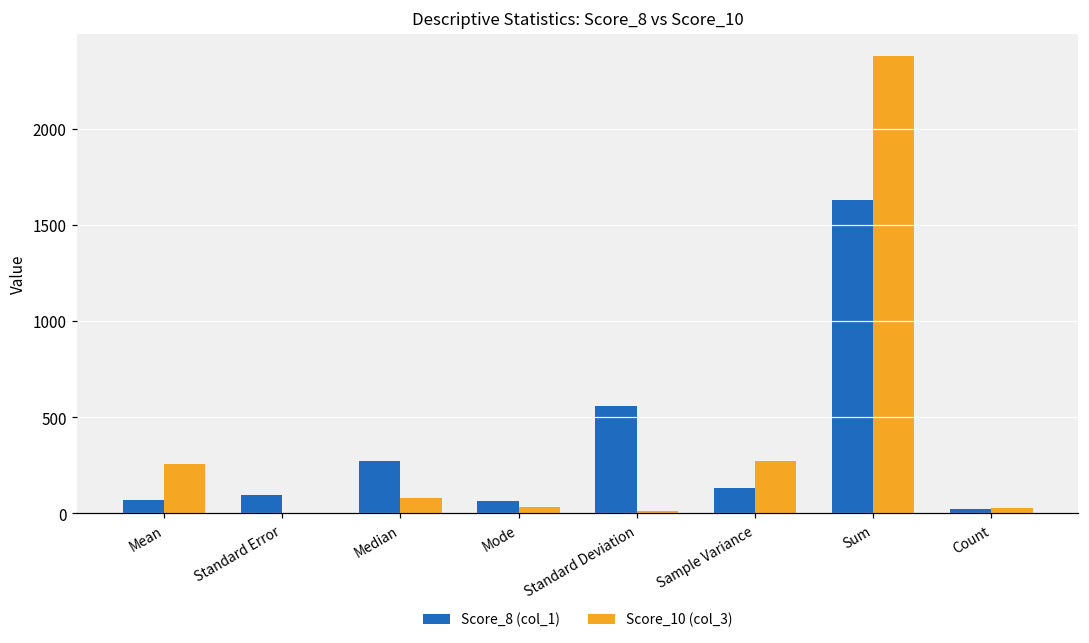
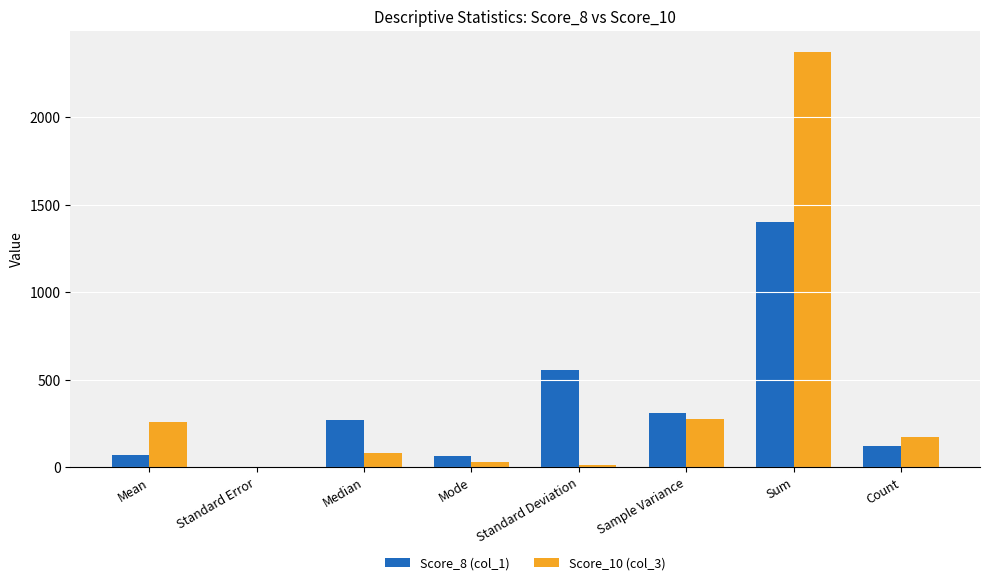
Score_8 (col_1), Standard Error: 90 -> 0
Score_8 (col_1), Sample Variance: 130 -> 310
Score_8 (col_1), Sum: 1630 -> 1400
Score_8 (col_1), Count: 20 -> 120
Score_10 (col_3), Count: 30 -> 170
